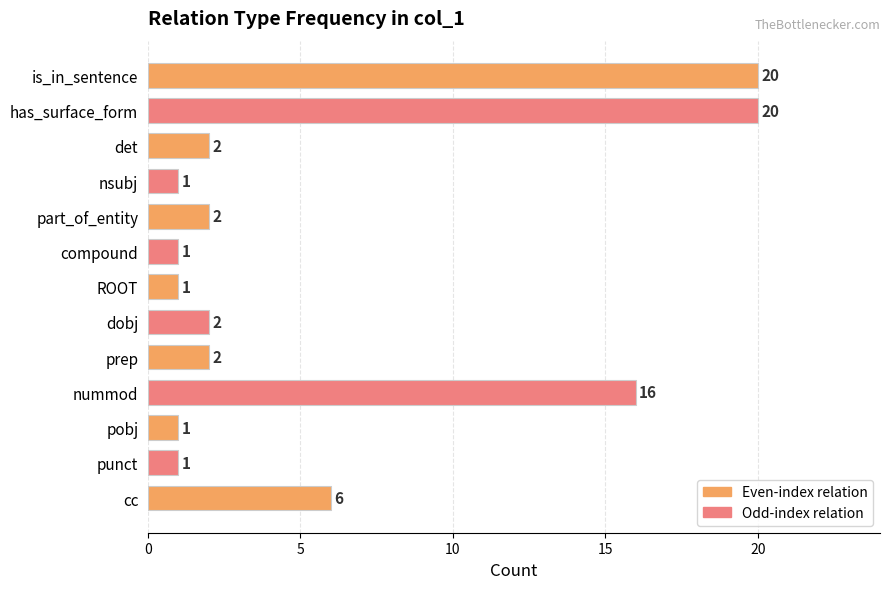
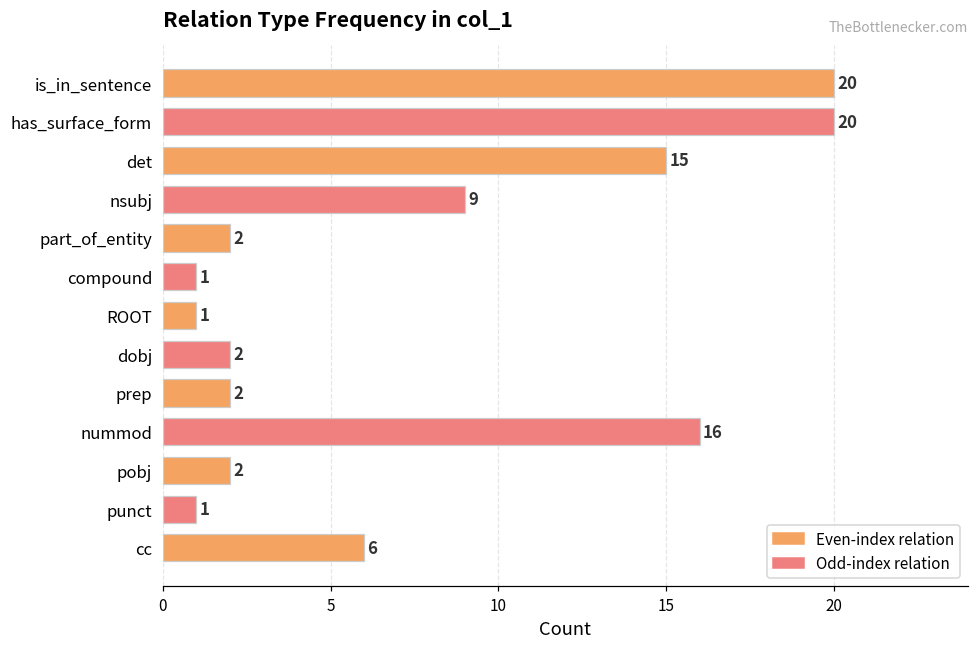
det: 2 -> 15
nsubj: 1 -> 9
pobj: 1 -> 2
